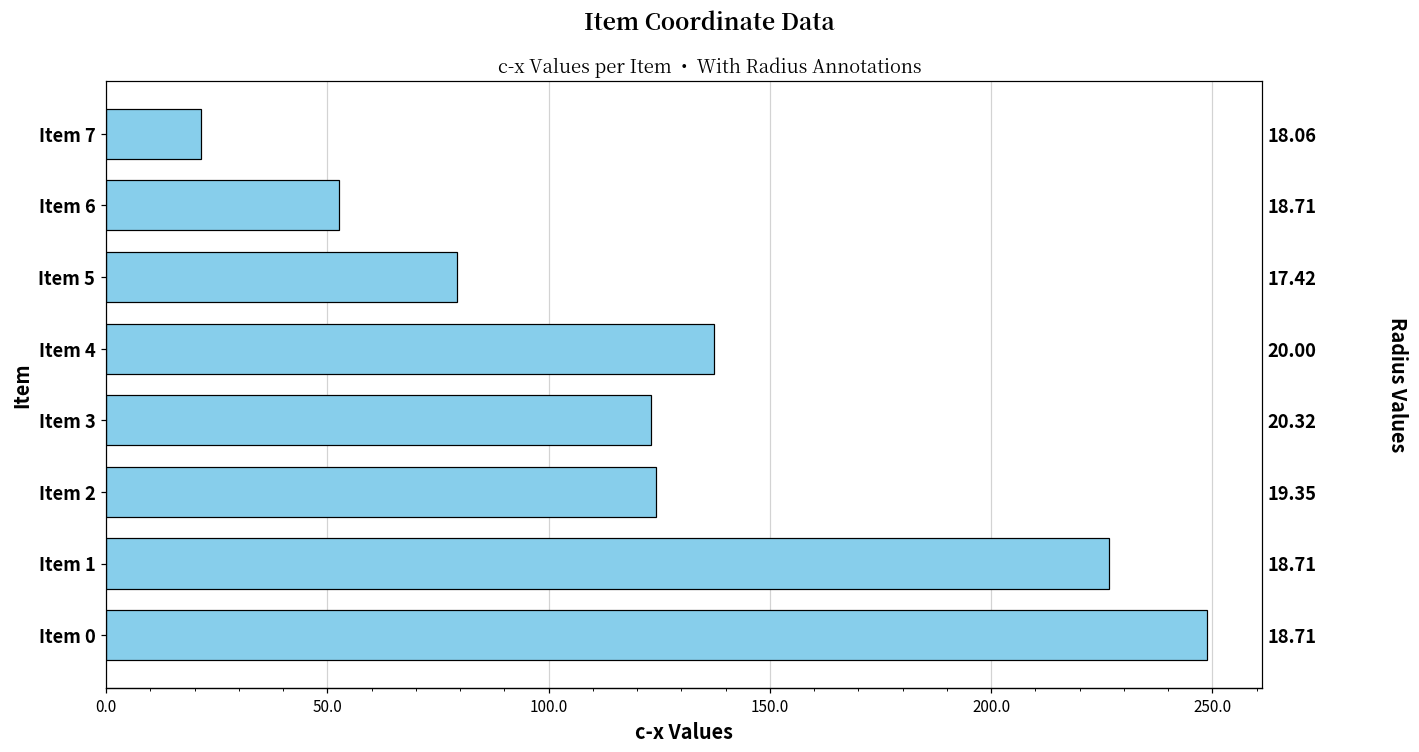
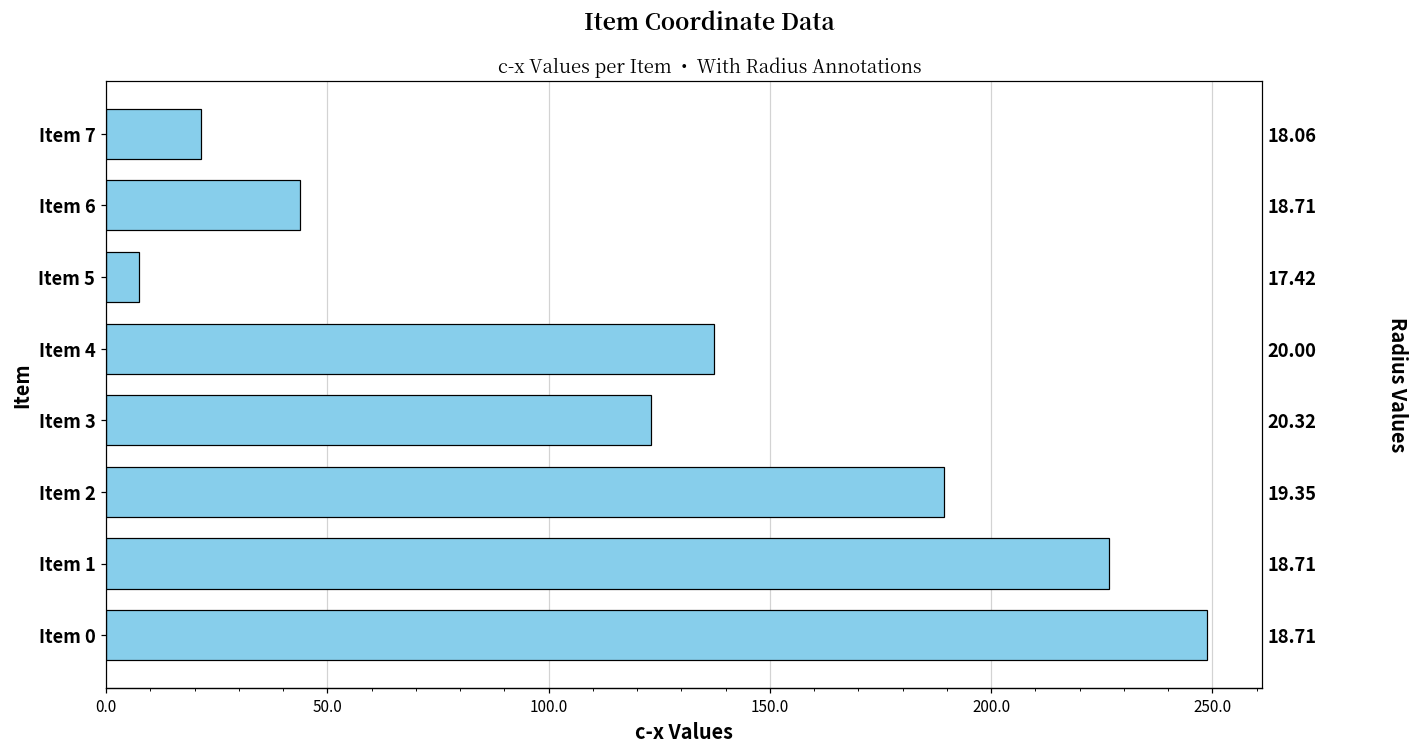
Item 6: 53 -> 44
Item 5: 79 -> 7
Item 2: 124 -> 189
